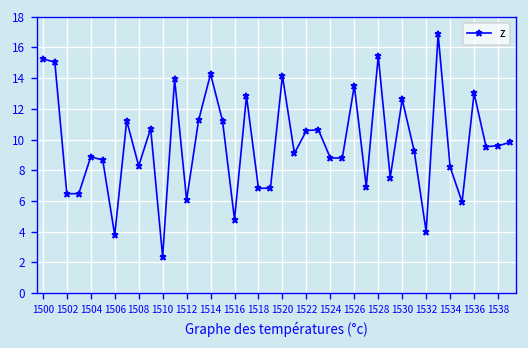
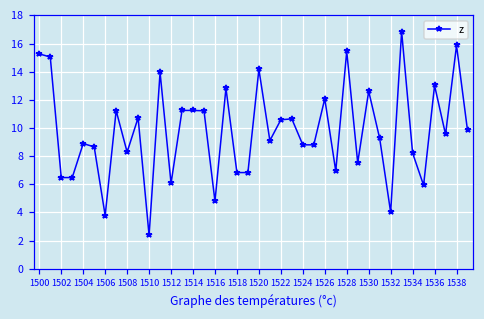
1514: 14.3 -> 11.2
1526: 13.5 -> 12.1
1538: 9.6 -> 15.9
